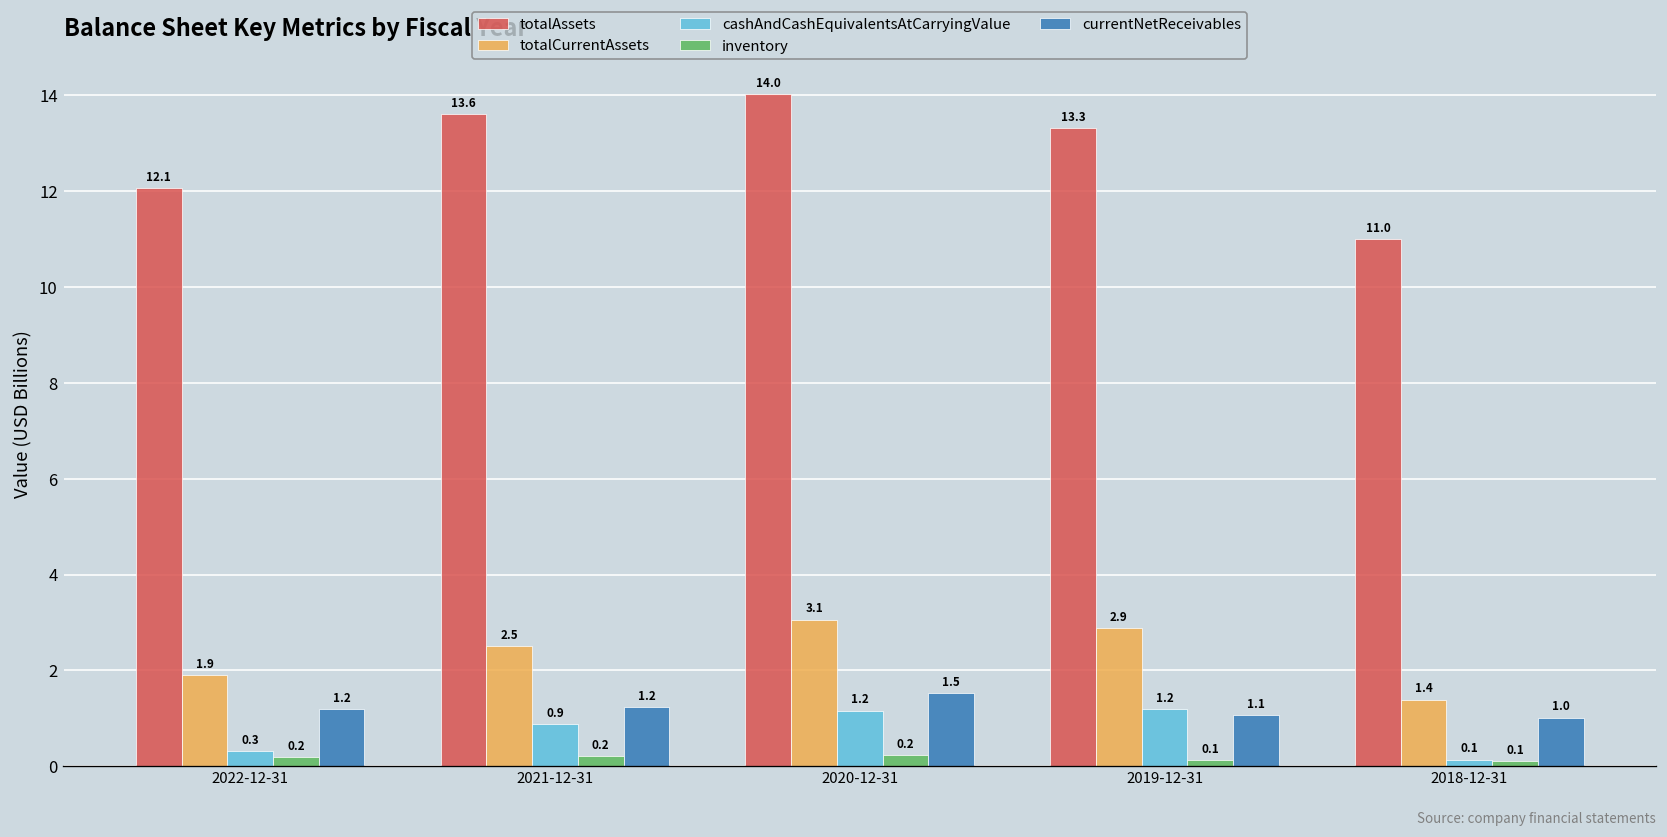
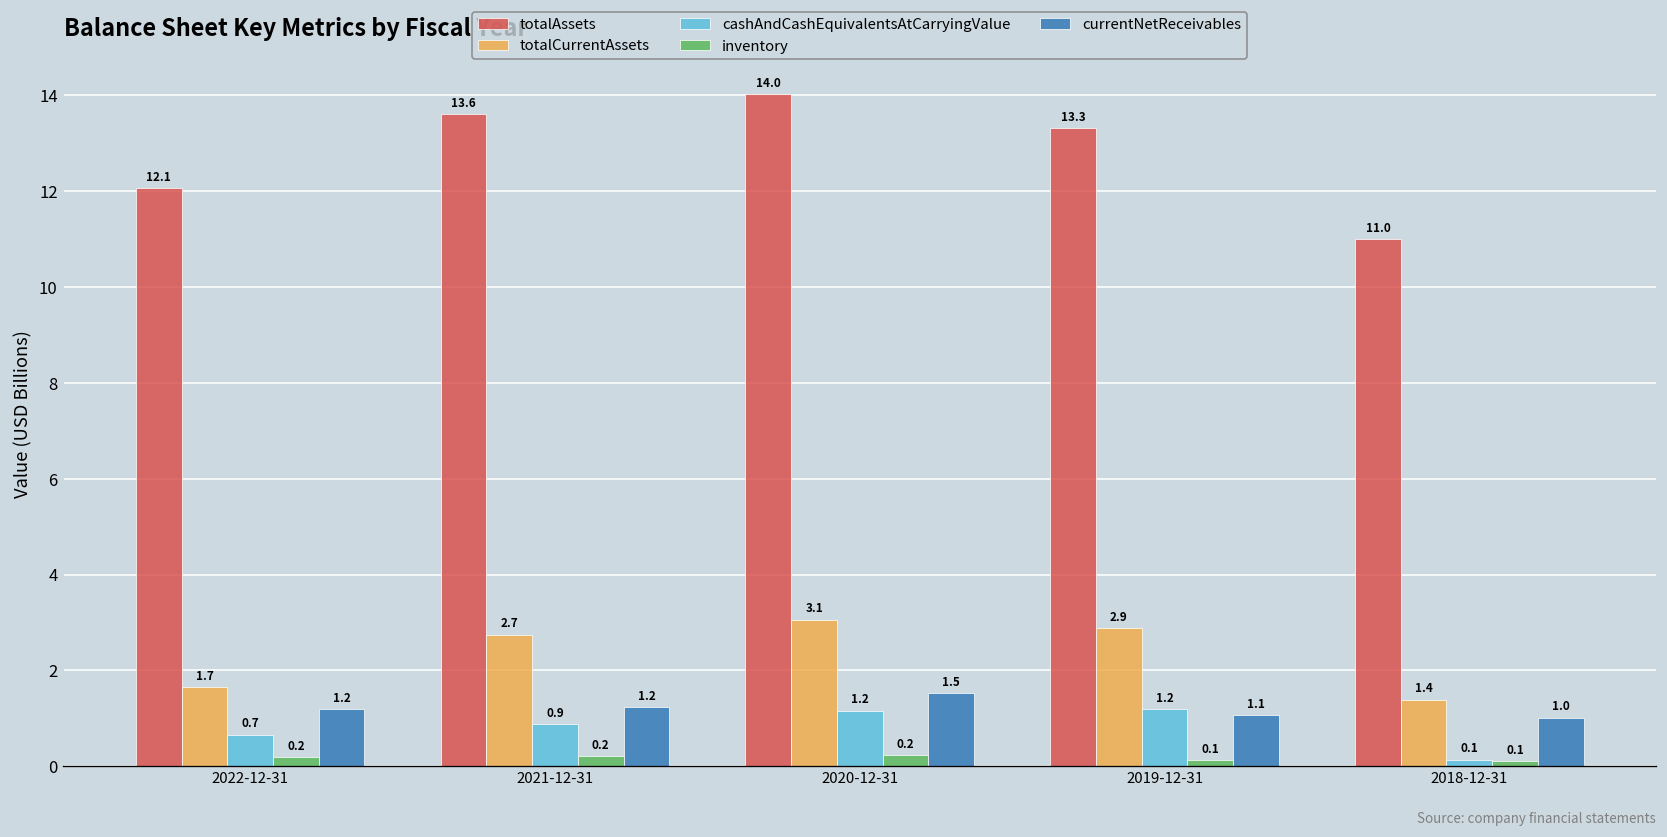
totalCurrentAssets, 2022-12-31: 1.9 -> 1.7
cashAndCashEquivalentsAtCarryingValue, 2022-12-31: 0.3 -> 0.7
totalCurrentAssets, 2021-12-31: 2.5 -> 2.7
